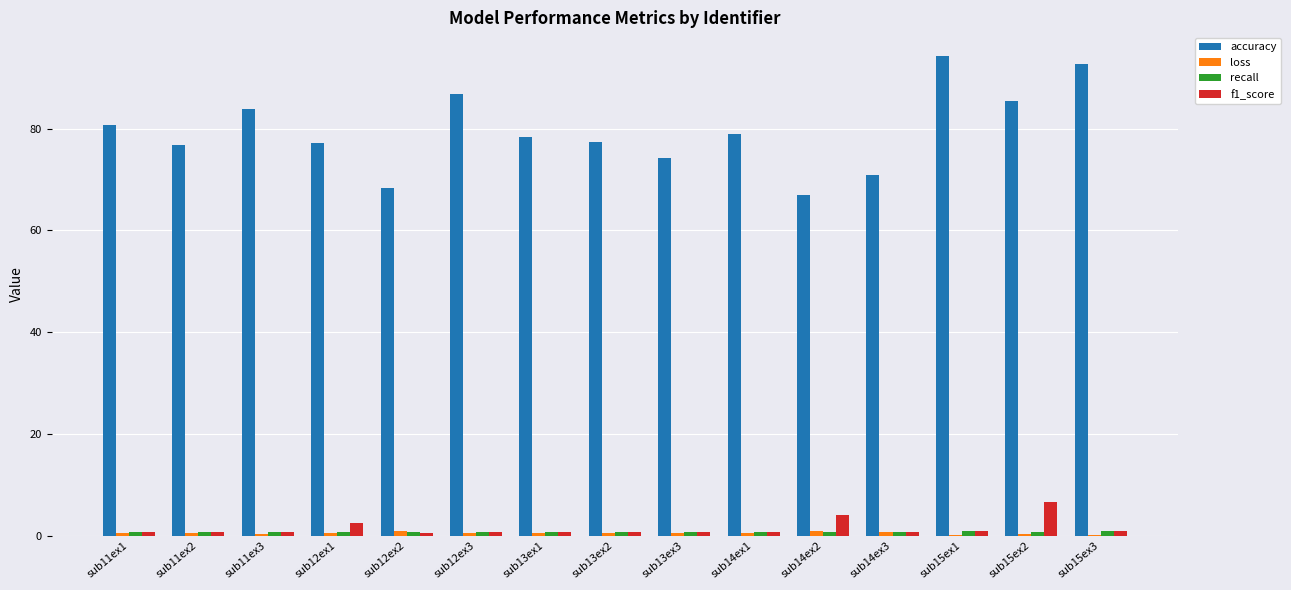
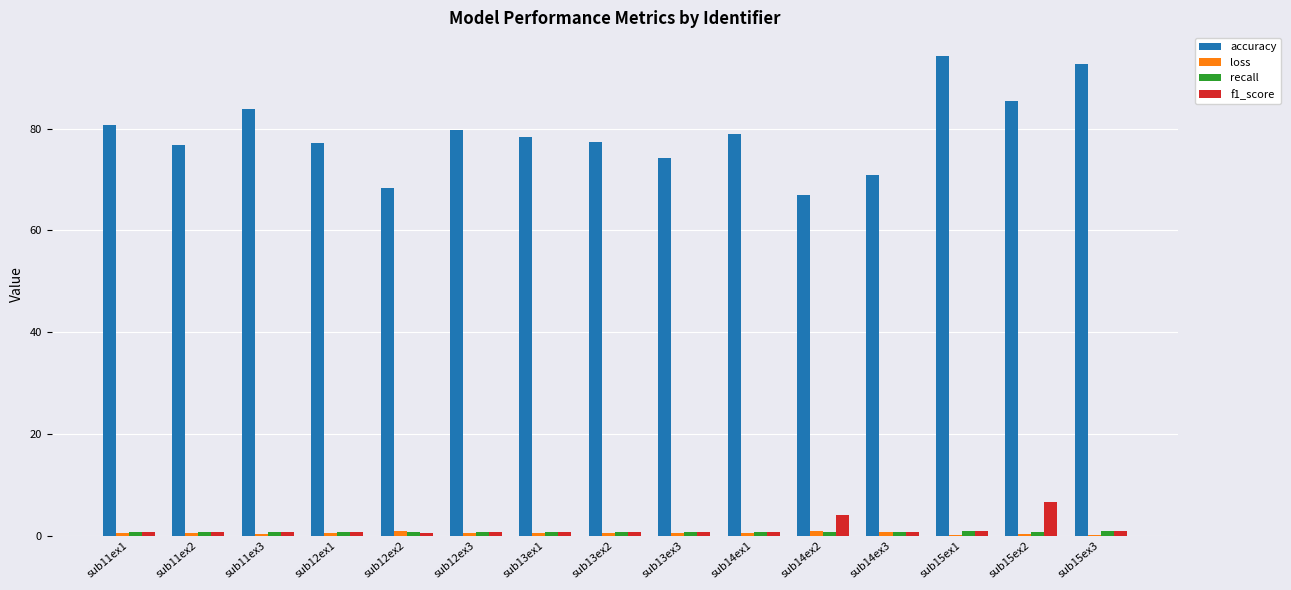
f1_score, sub12ex1: 3 -> 1
accuracy, sub12ex3: 87 -> 80
